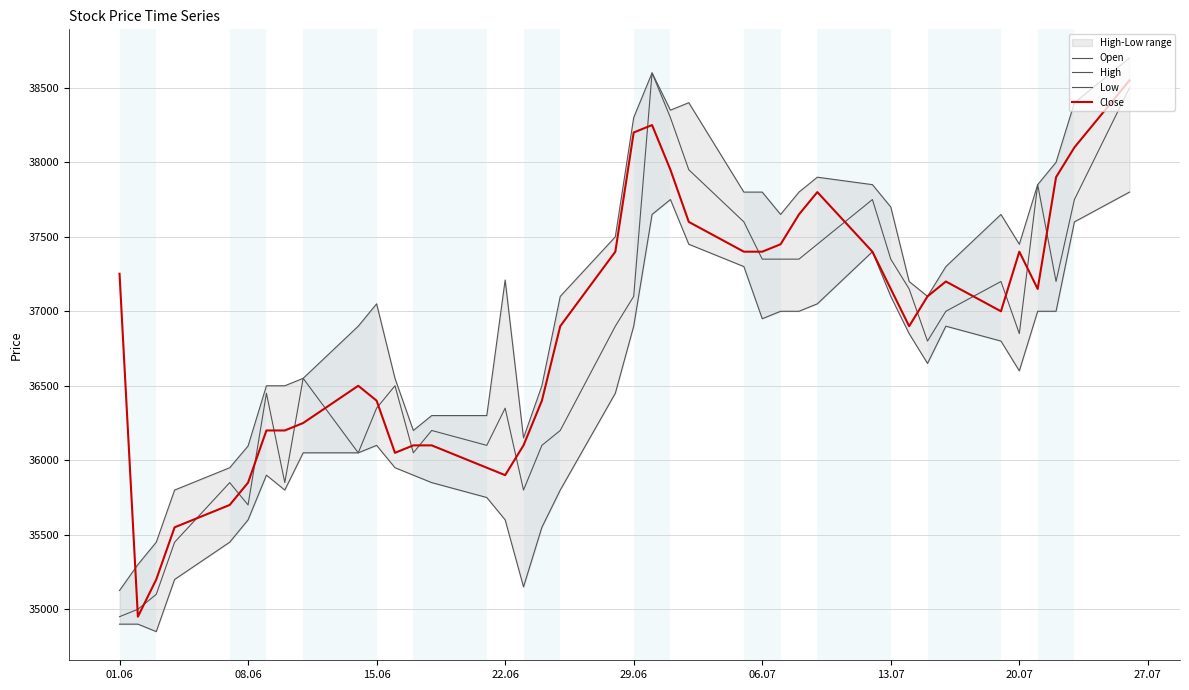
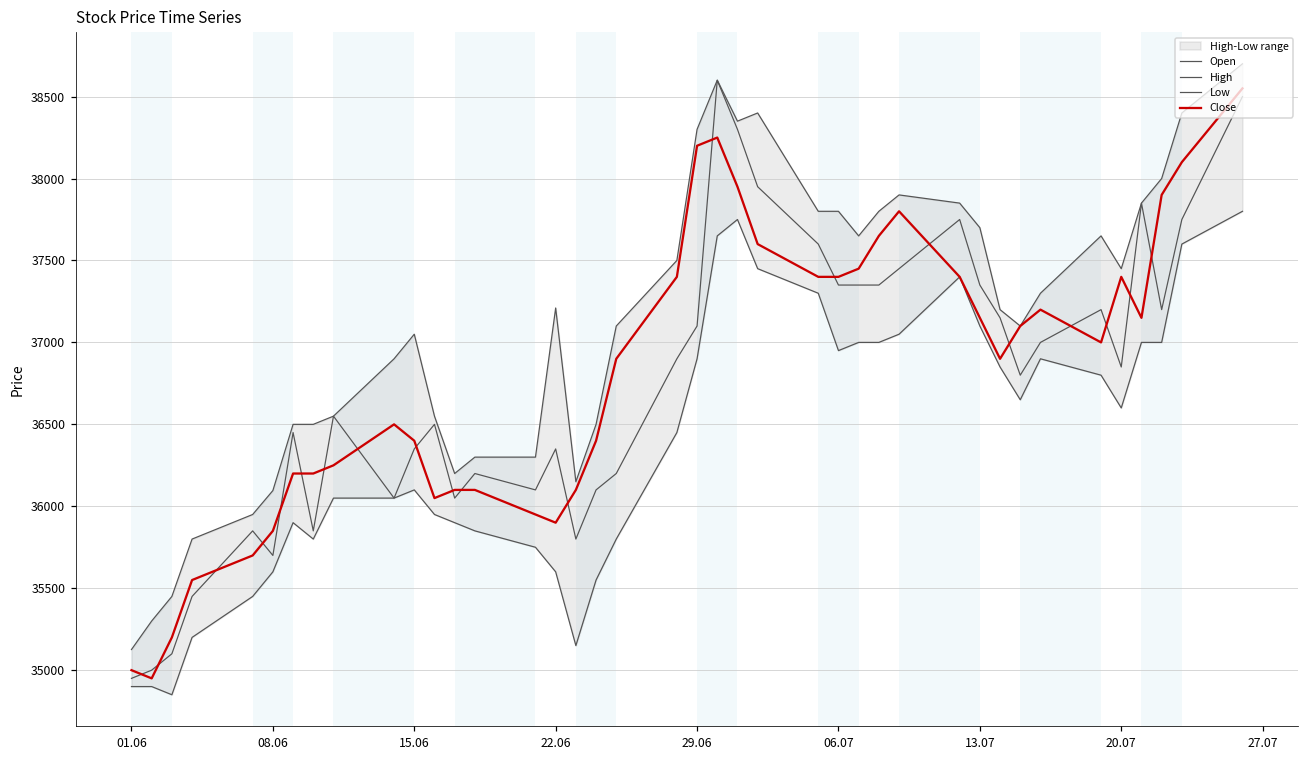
Close, 01.06: 37250 -> 35000
